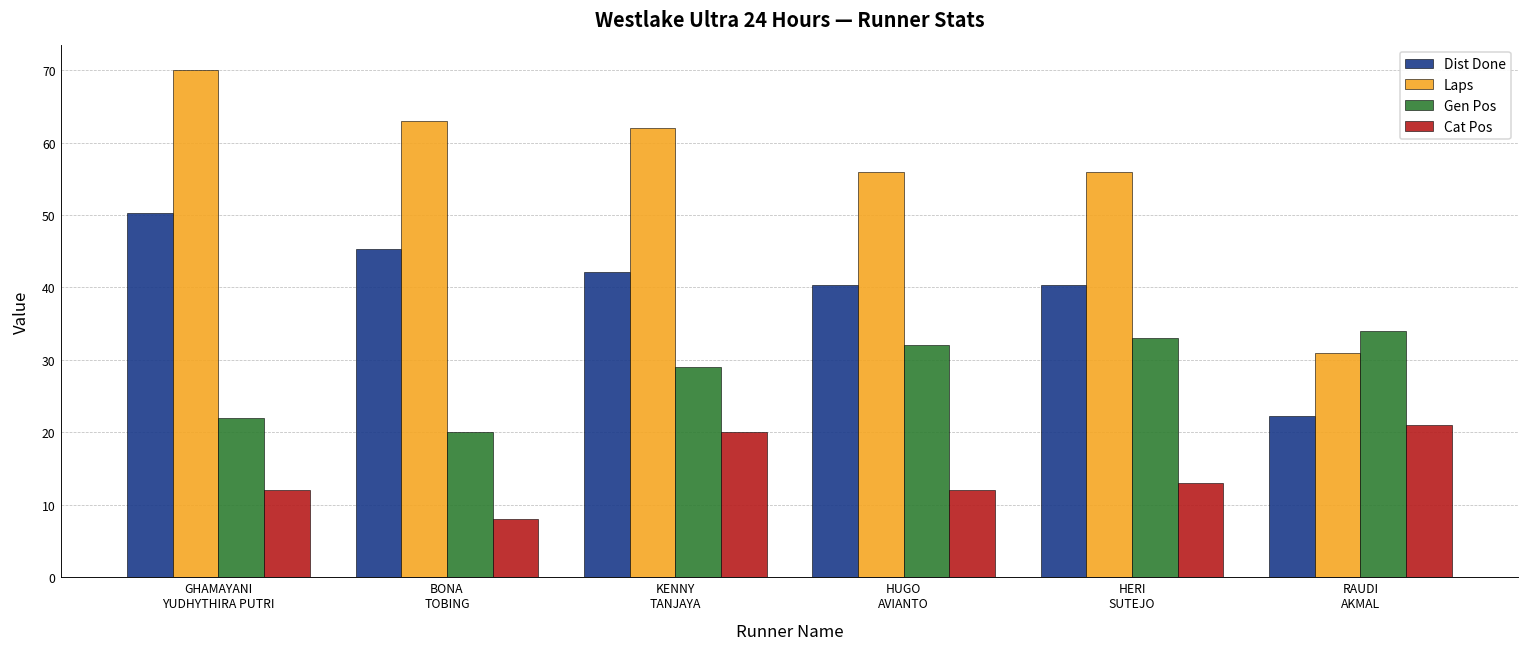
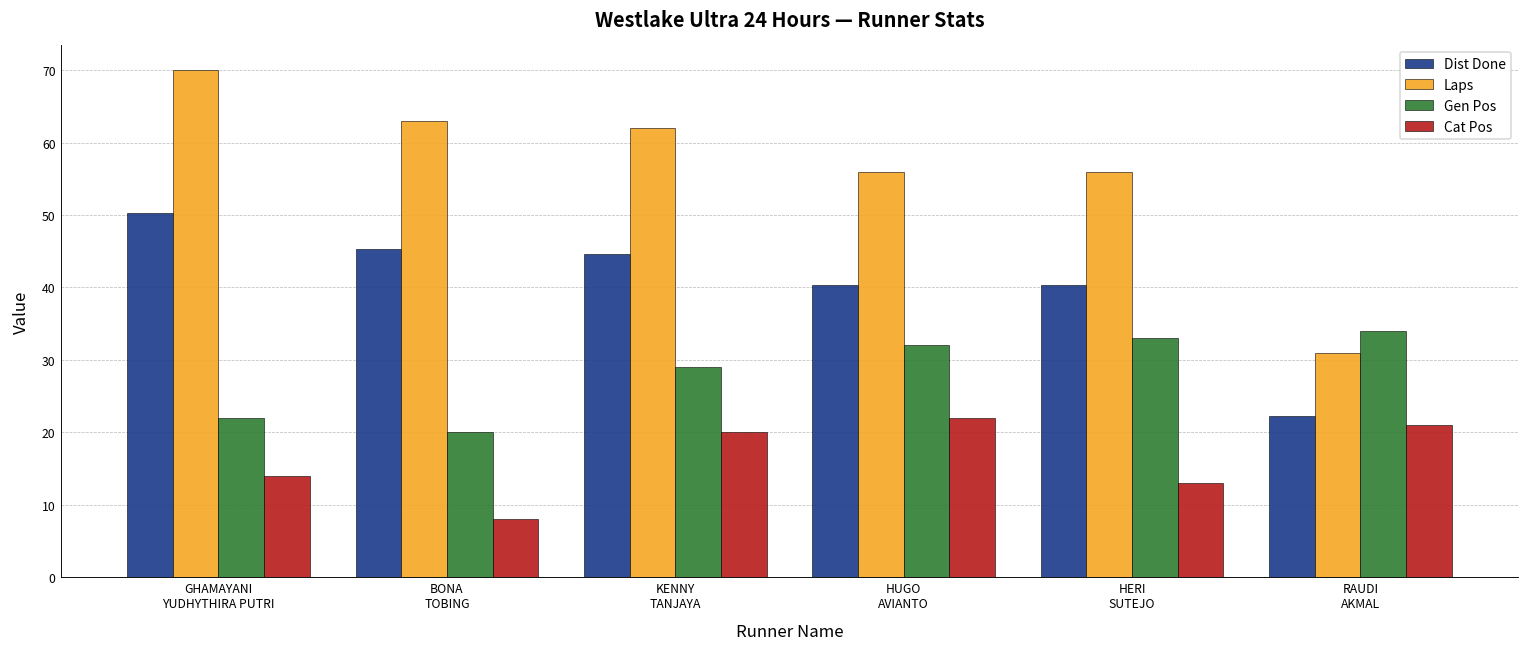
Cat Pos, GHAMAYANI YUDHYTHIRA PUTRI: 12 -> 14
Dist Done, KENNY TANJAYA: 42 -> 45
Cat Pos, HUGO AVIANTO: 12 -> 22
